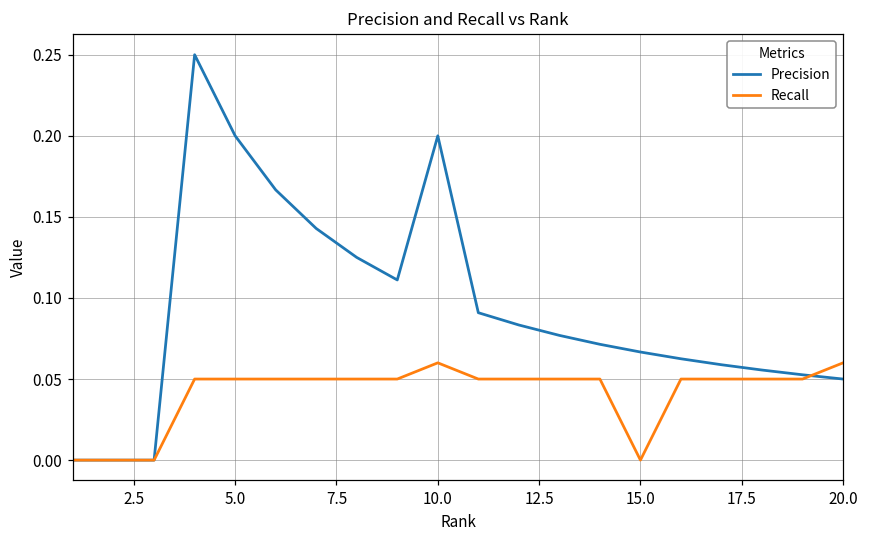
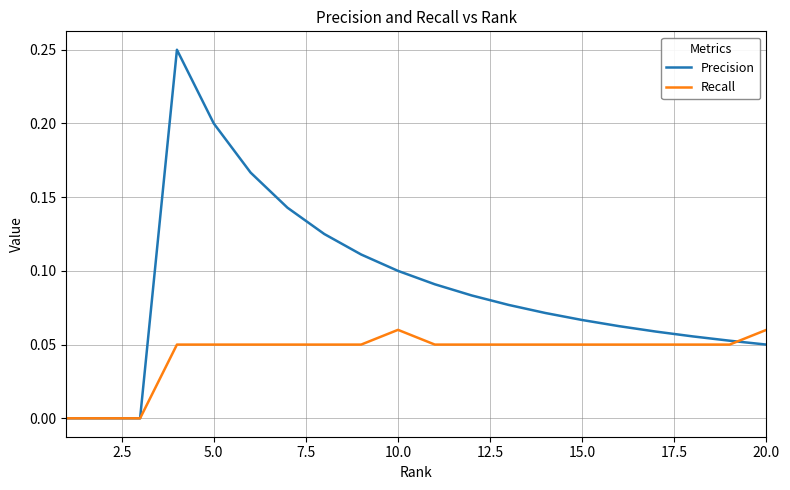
Precision, 10.0: 0.2 -> 0.1
Recall, 15.0: 0.00 -> 0.05
